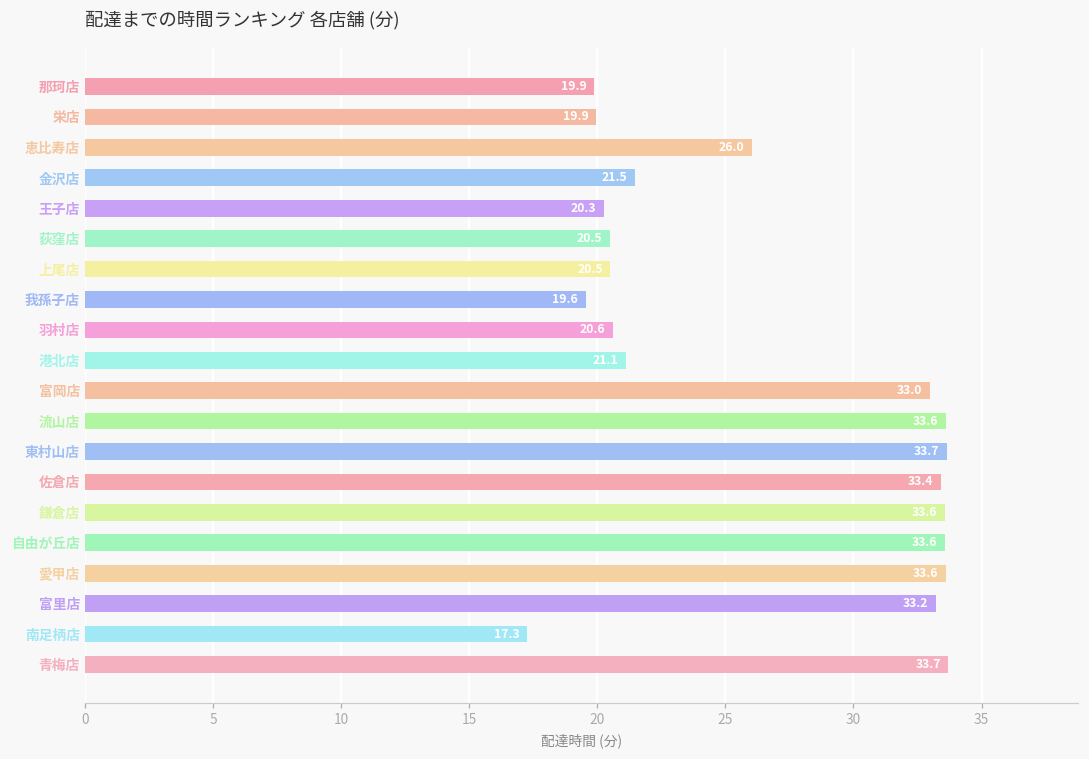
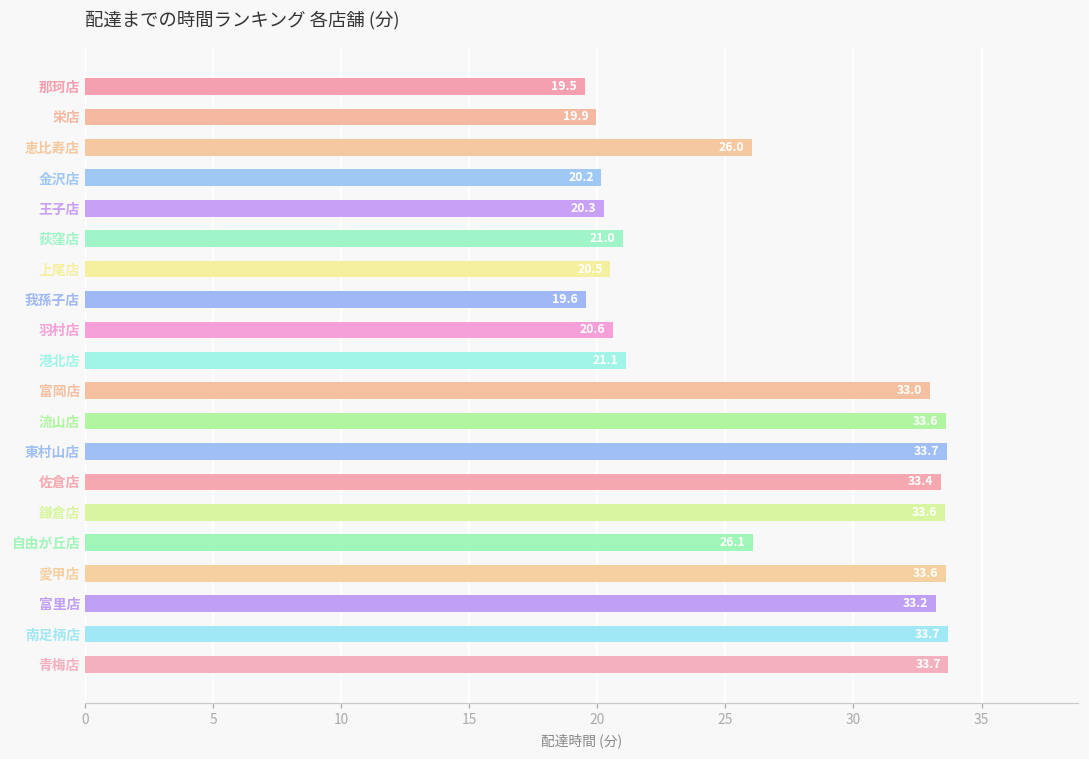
那珂店: 19.9 -> 19.5
金沢店: 21.5 -> 20.2
荻窪店: 20.5 -> 21.0
自由が丘店: 33.6 -> 26.1
南足柄店: 17.3 -> 33.7
